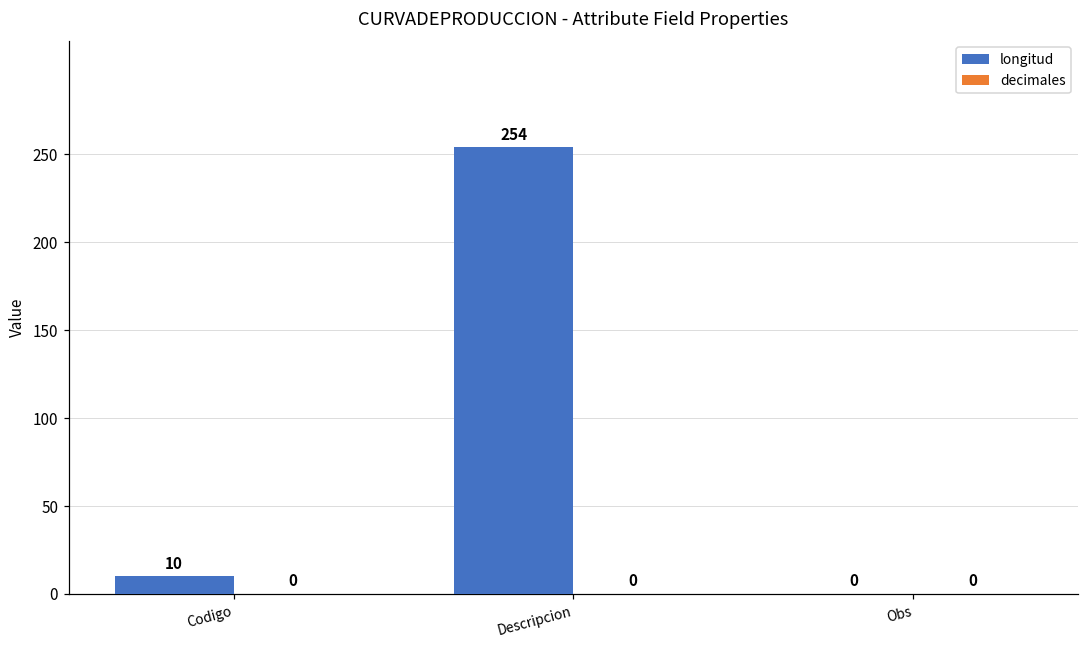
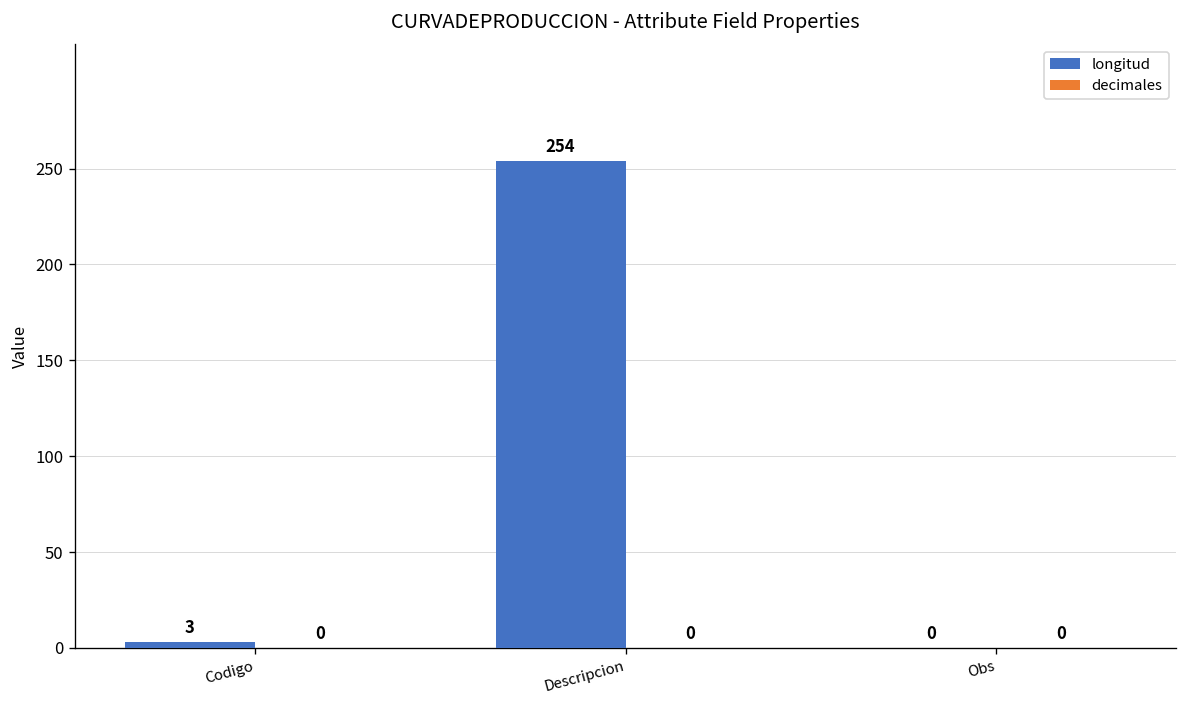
longitud, Codigo: 10 -> 3
